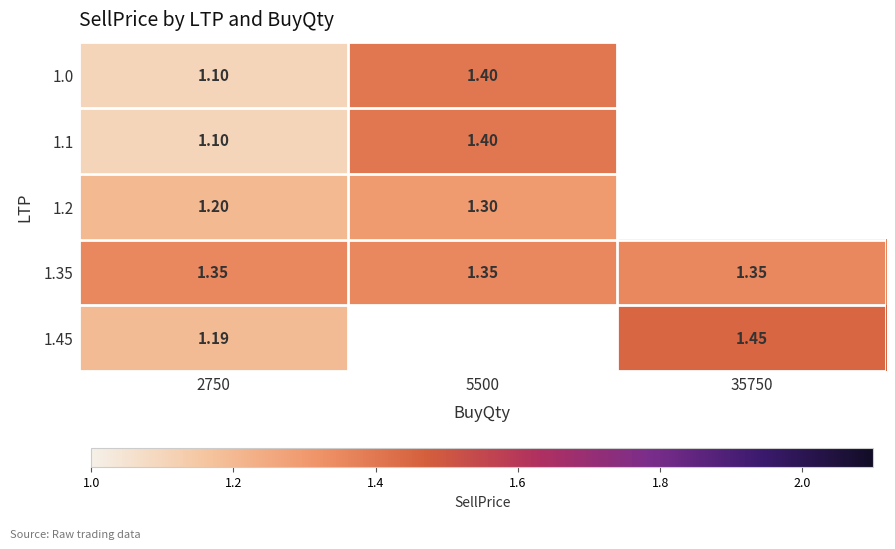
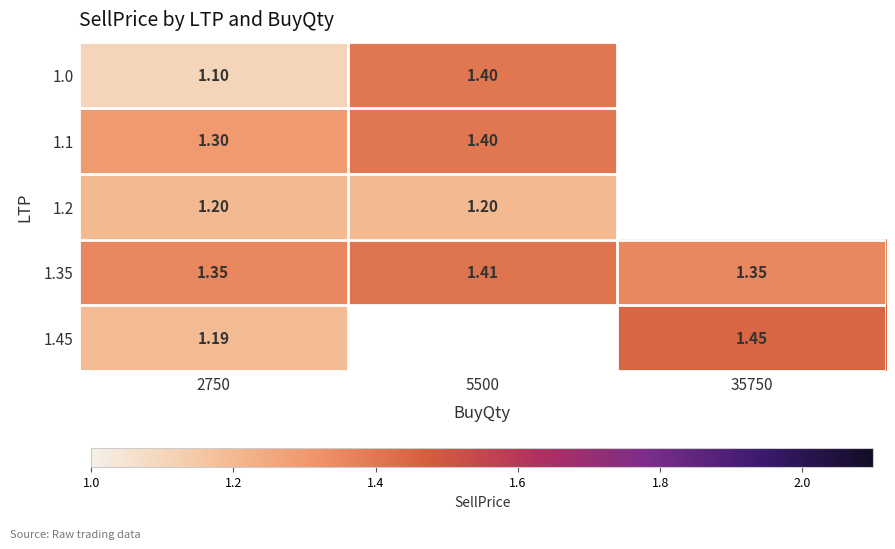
1.1, 2750: 1.10 -> 1.30
1.2, 5500: 1.30 -> 1.20
1.35, 5500: 1.35 -> 1.41
